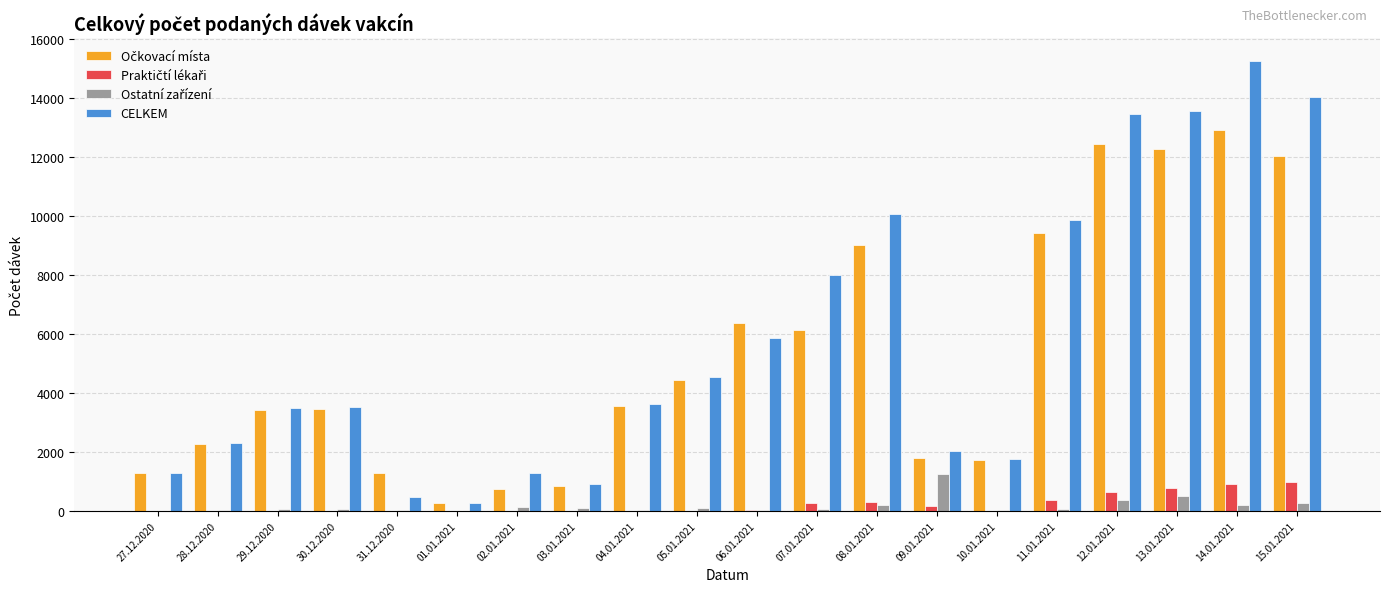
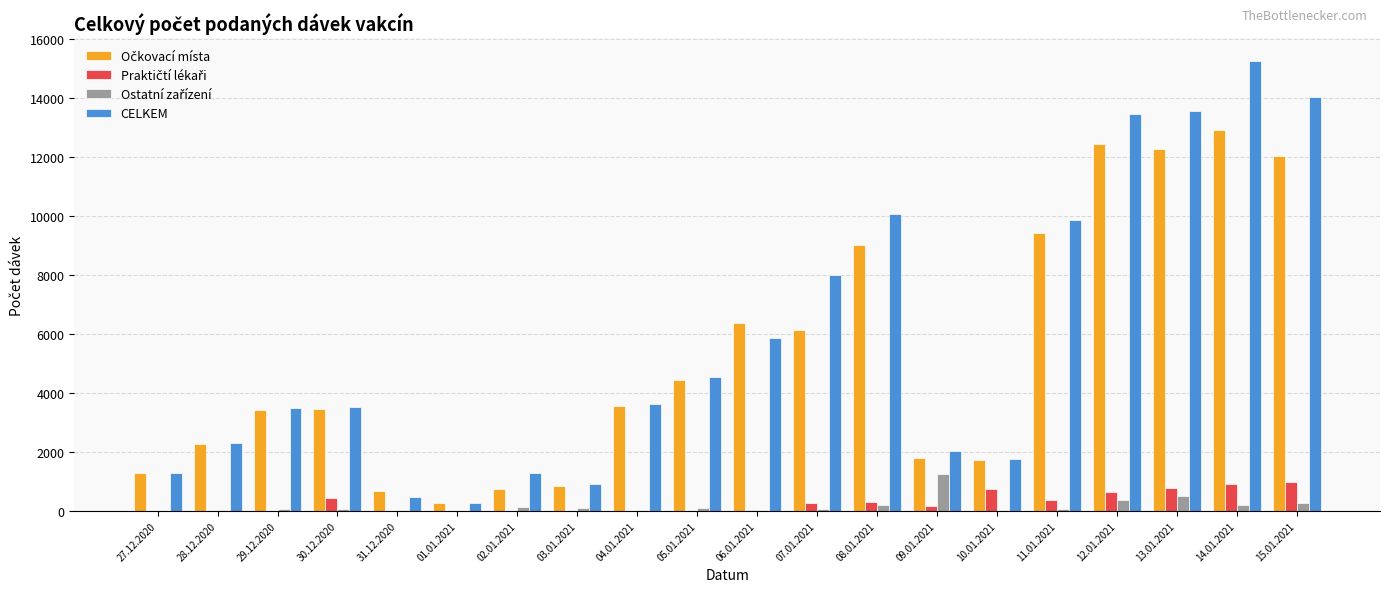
Praktičtí lékaři, 30.12.2020: 0 -> 400
Očkovací místa, 31.12.2020: 1300 -> 700
Praktičtí lékaři, 10.01.2021: 0 -> 700
